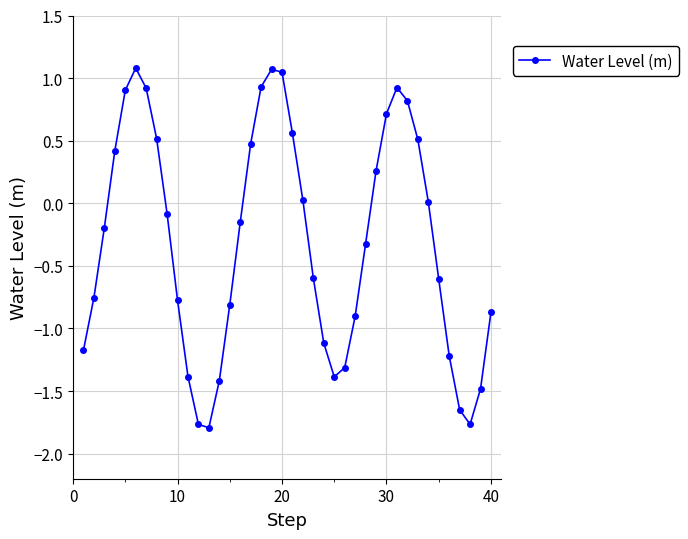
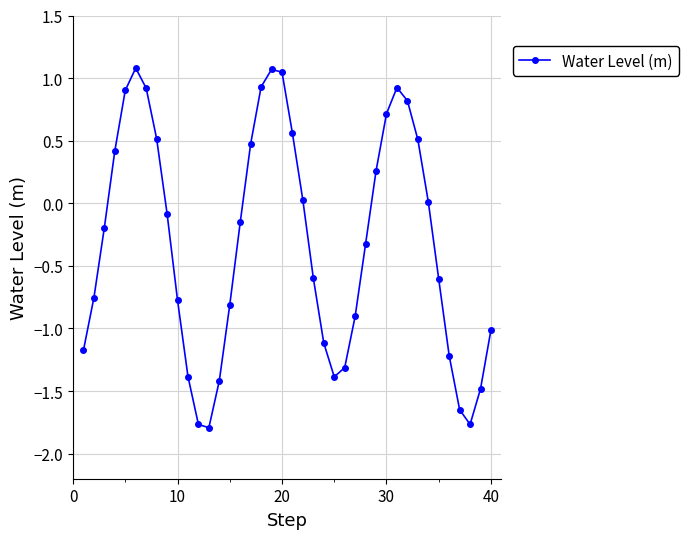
40: -0.87 -> -1.01
